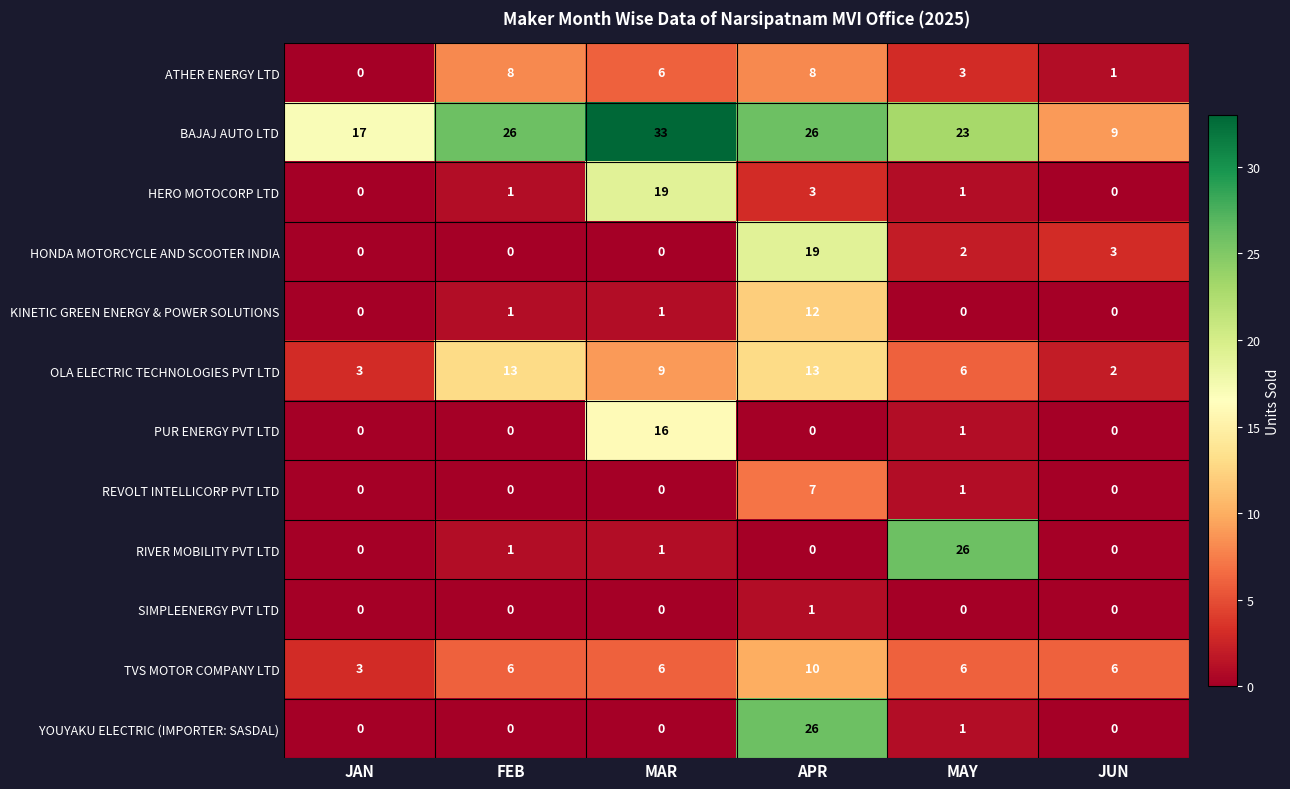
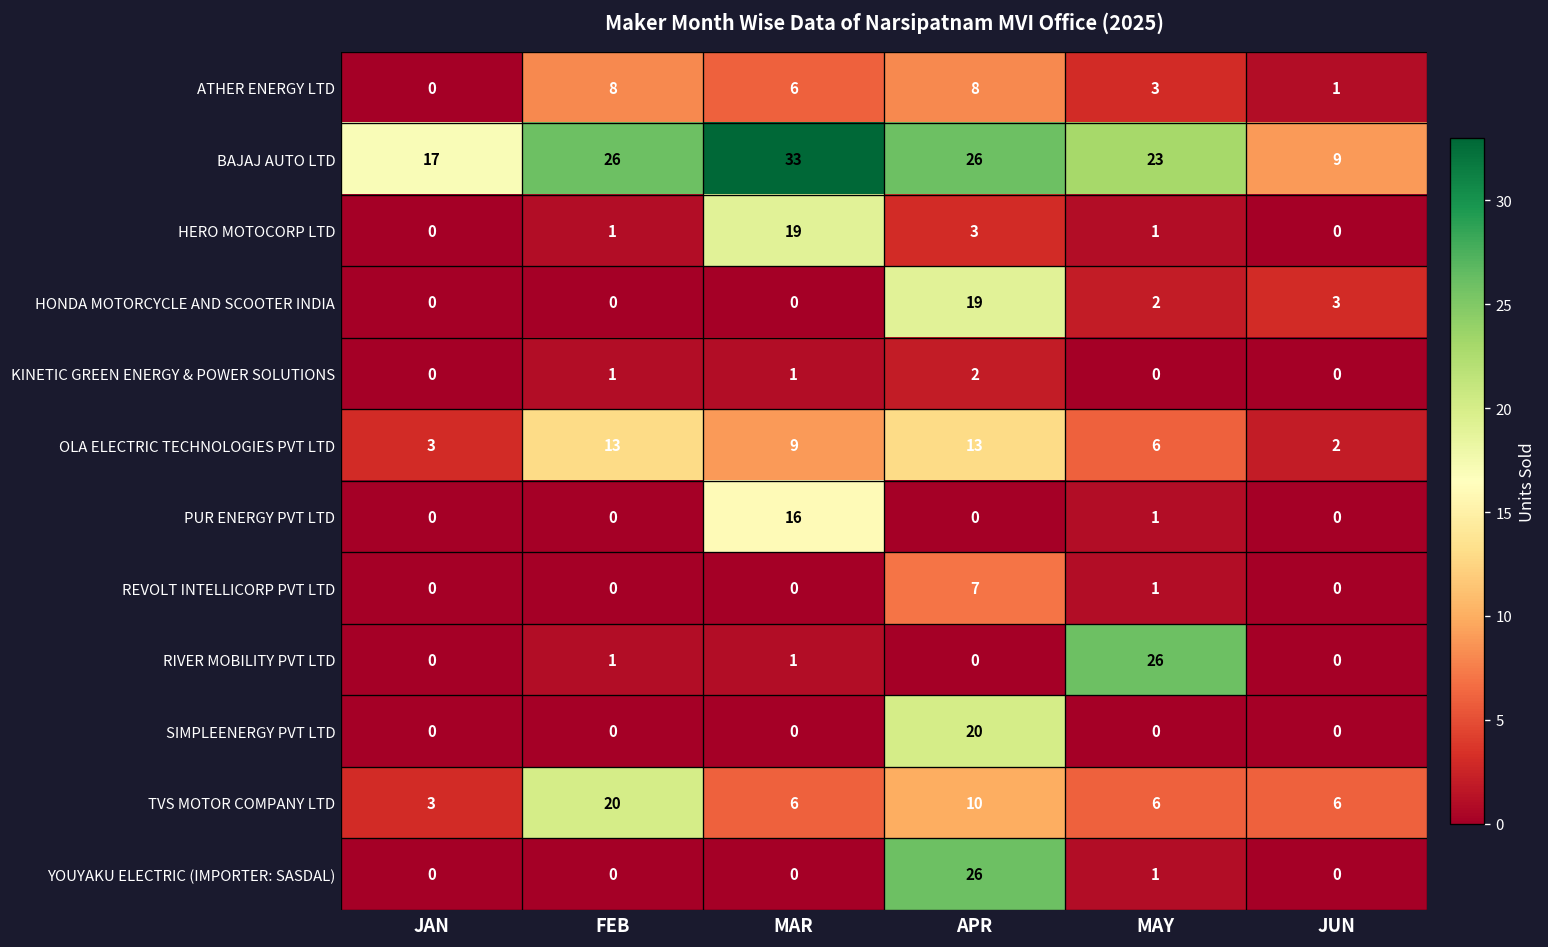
KINETIC GREEN ENERGY & POWER SOLUTIONS, APR: 12 -> 2
SIMPLEENERGY PVT LTD, APR: 1 -> 20
TVS MOTOR COMPANY LTD, FEB: 6 -> 20
